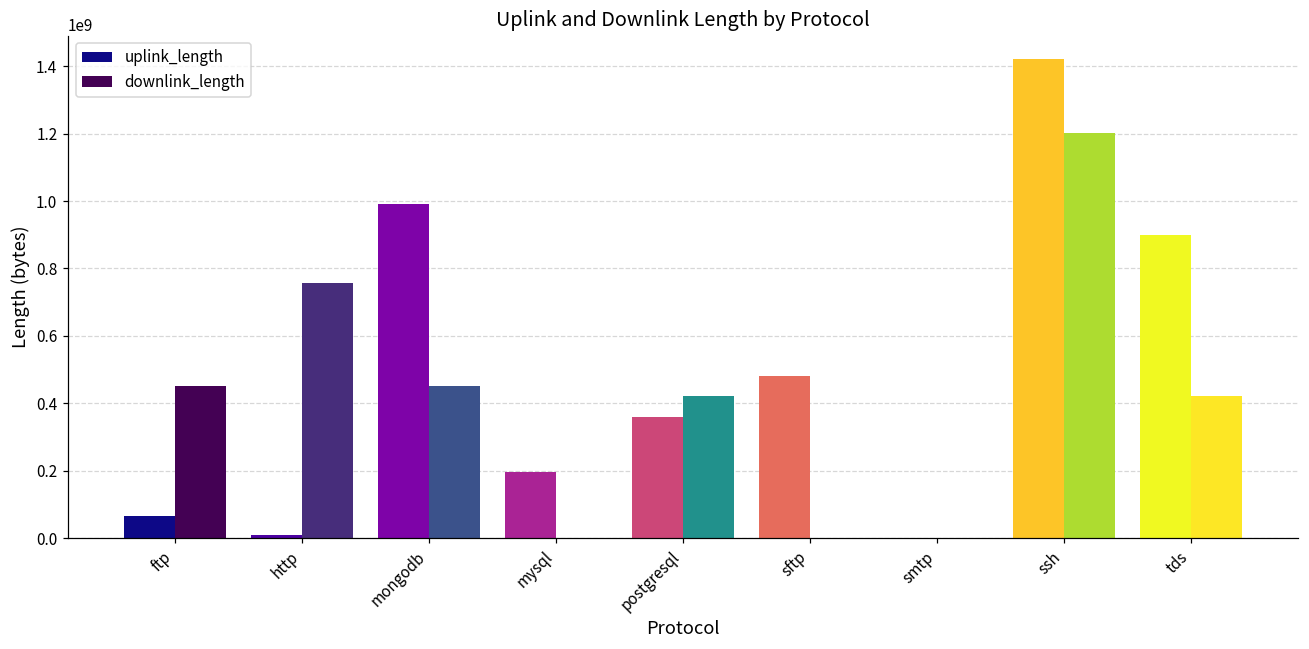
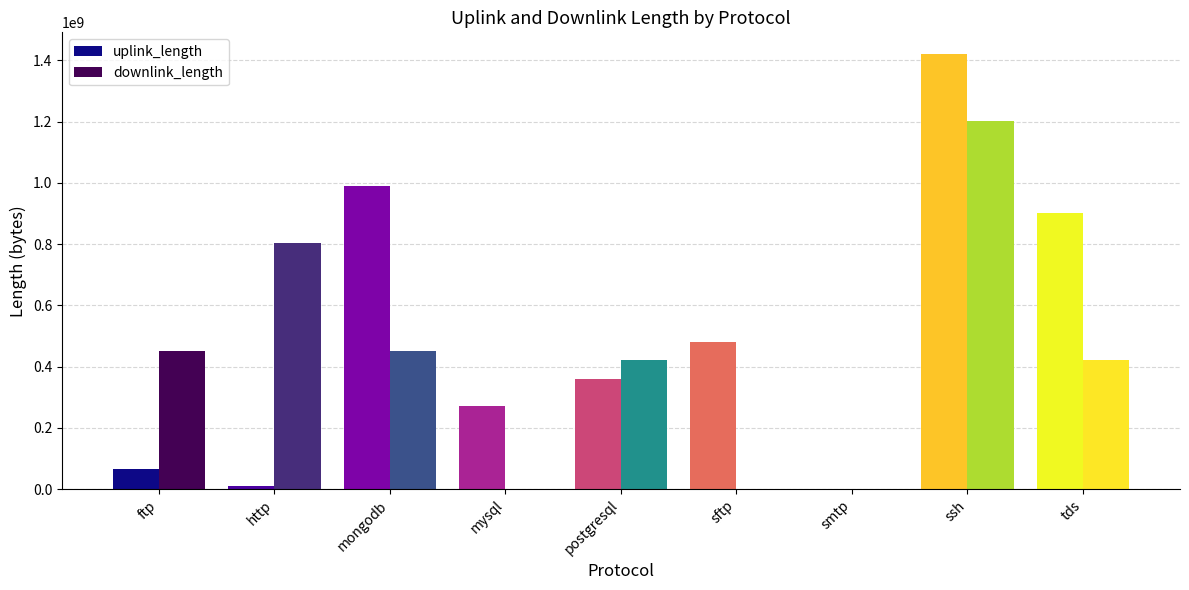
downlink_length, http: 760000000 -> 800000000
uplink_length, mysql: 200000000 -> 270000000
